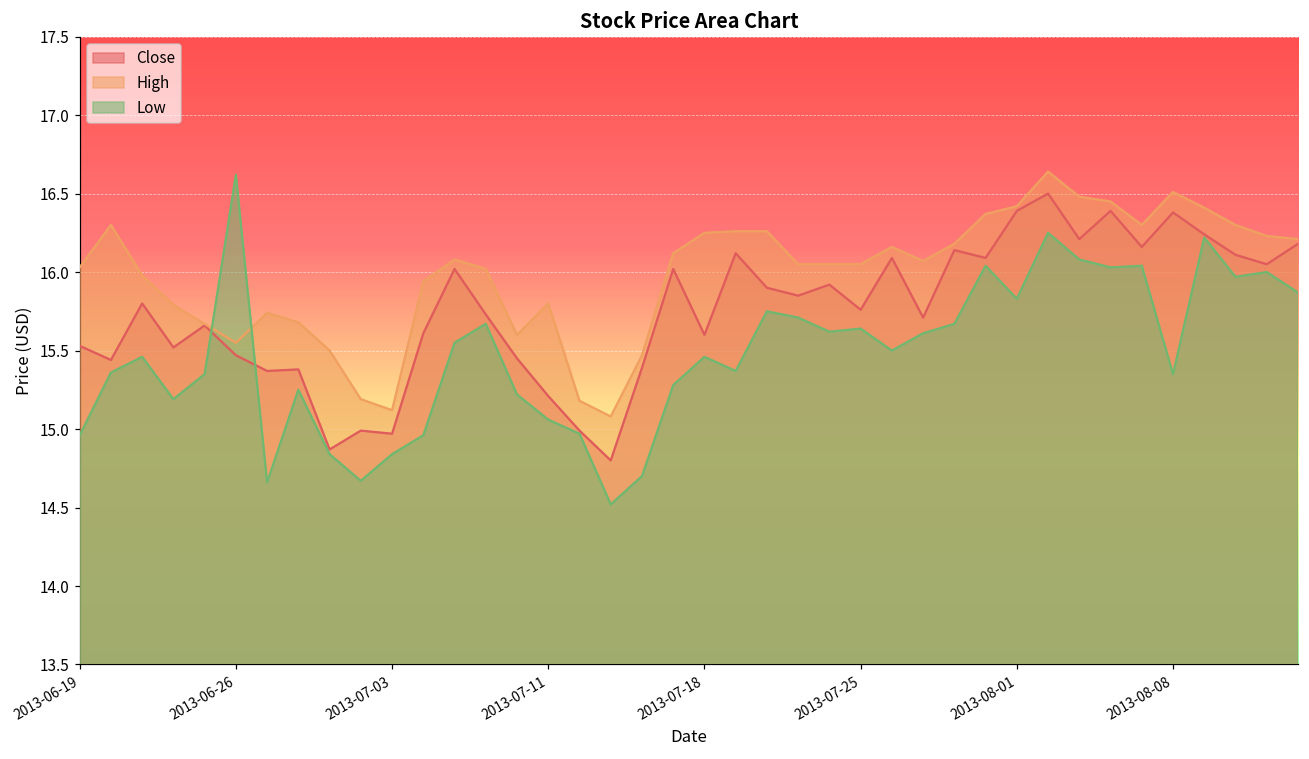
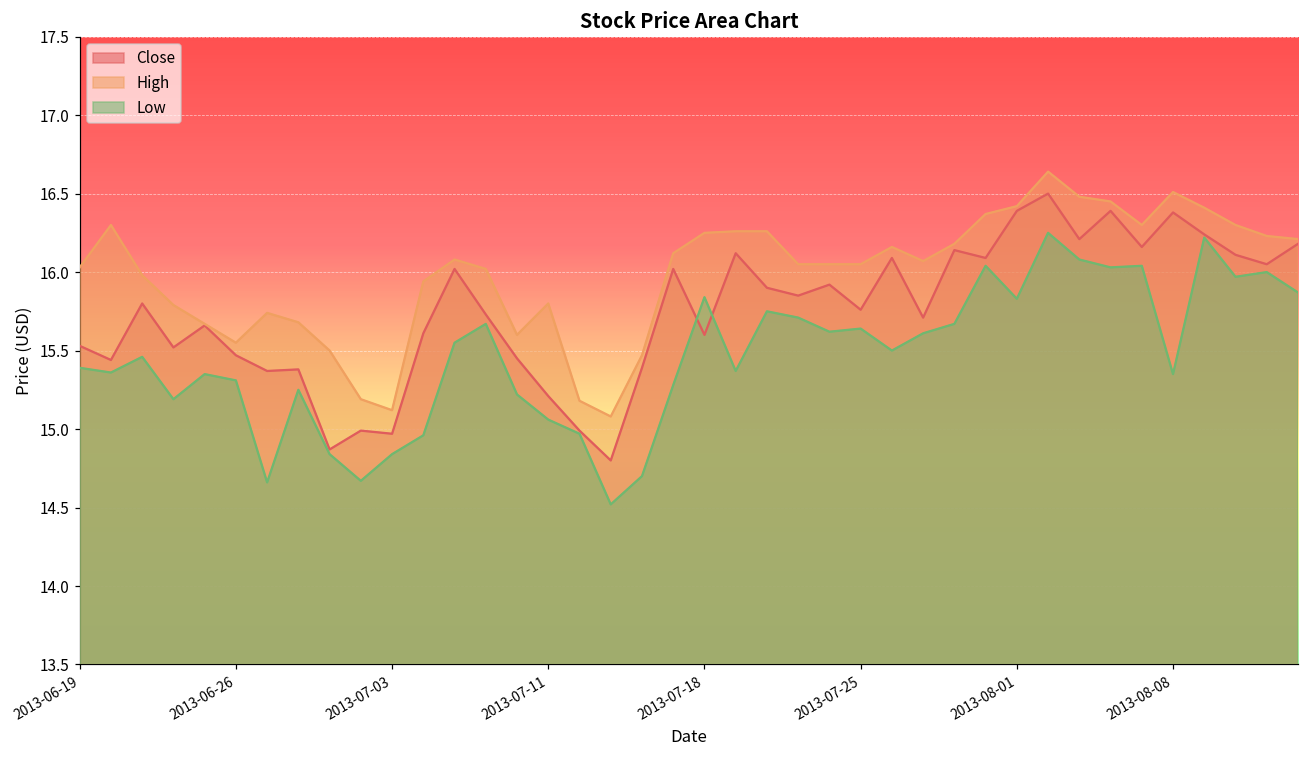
Low, 2013-06-19: 14.96 -> 15.39
Low, 2013-06-26: 16.62 -> 15.31
Low, 2013-07-18: 15.46 -> 15.84
